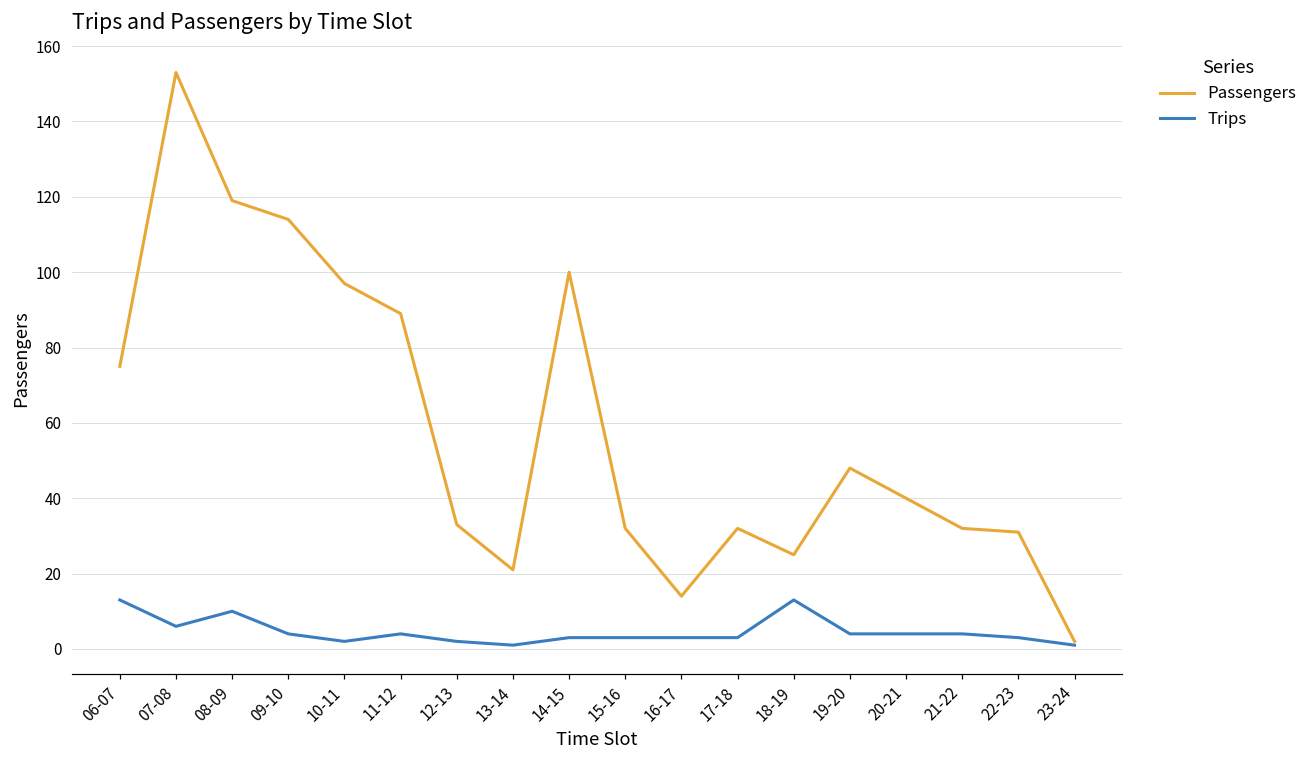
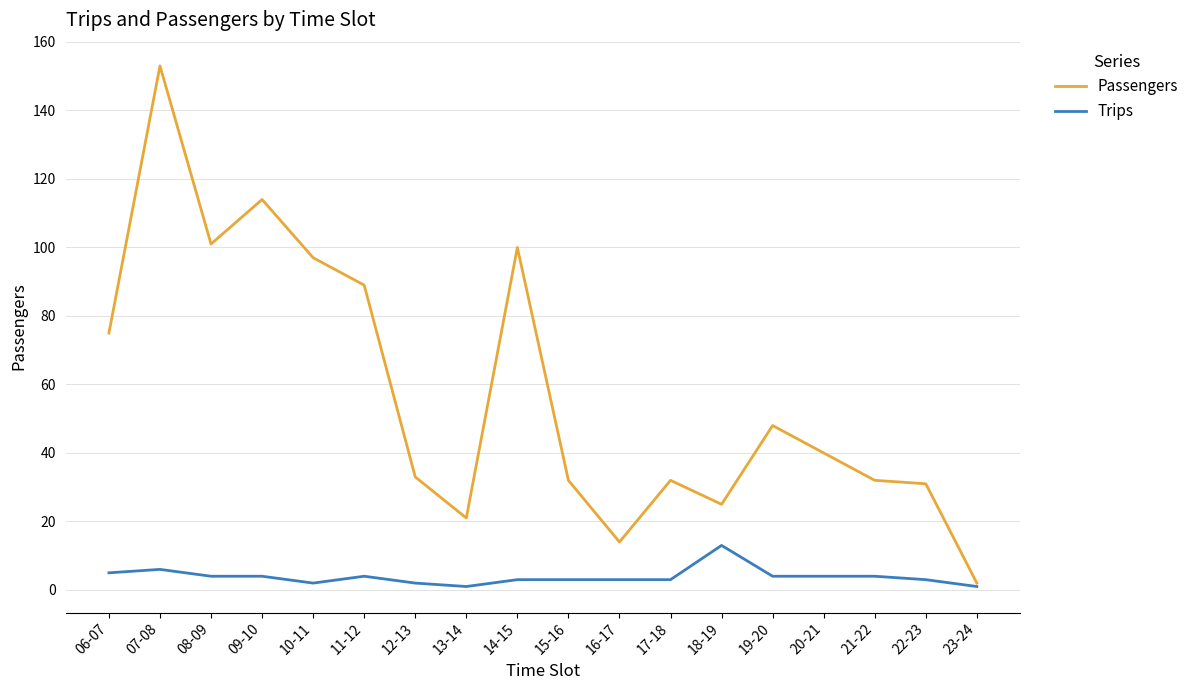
Trips, 06-07: 13 -> 5
Passengers, 08-09: 119 -> 101
Trips, 08-09: 10 -> 4
